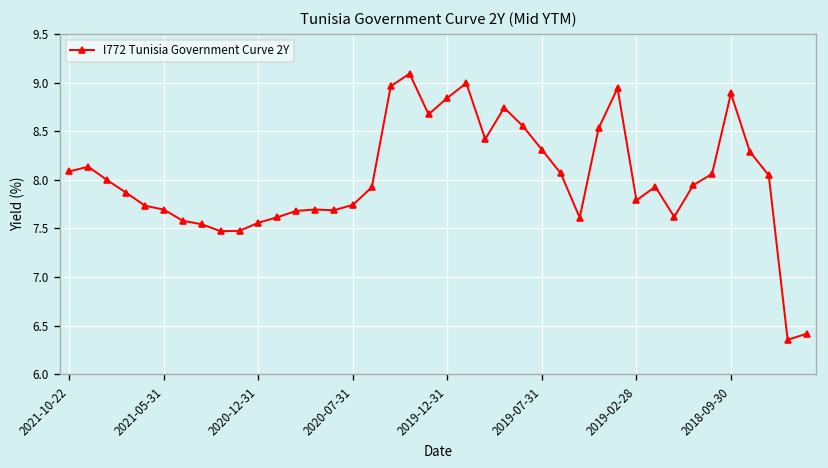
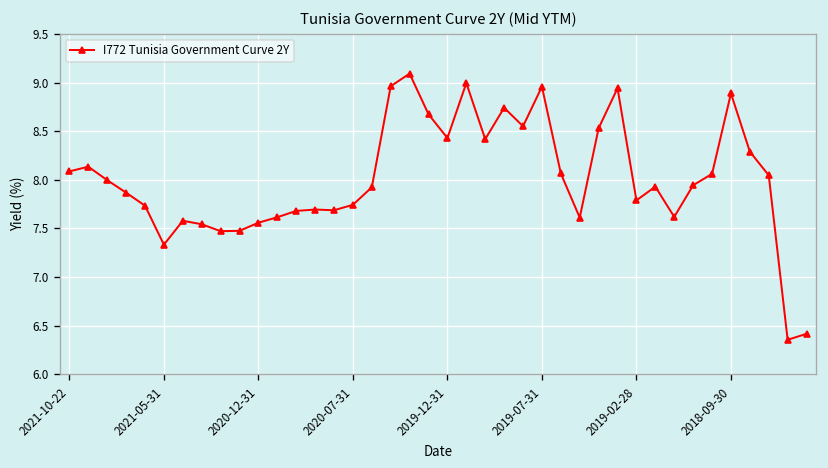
2021-05-31: 7.7 -> 7.3
2019-12-31: 8.8 -> 8.4
2019-07-31: 8.3 -> 9.0
